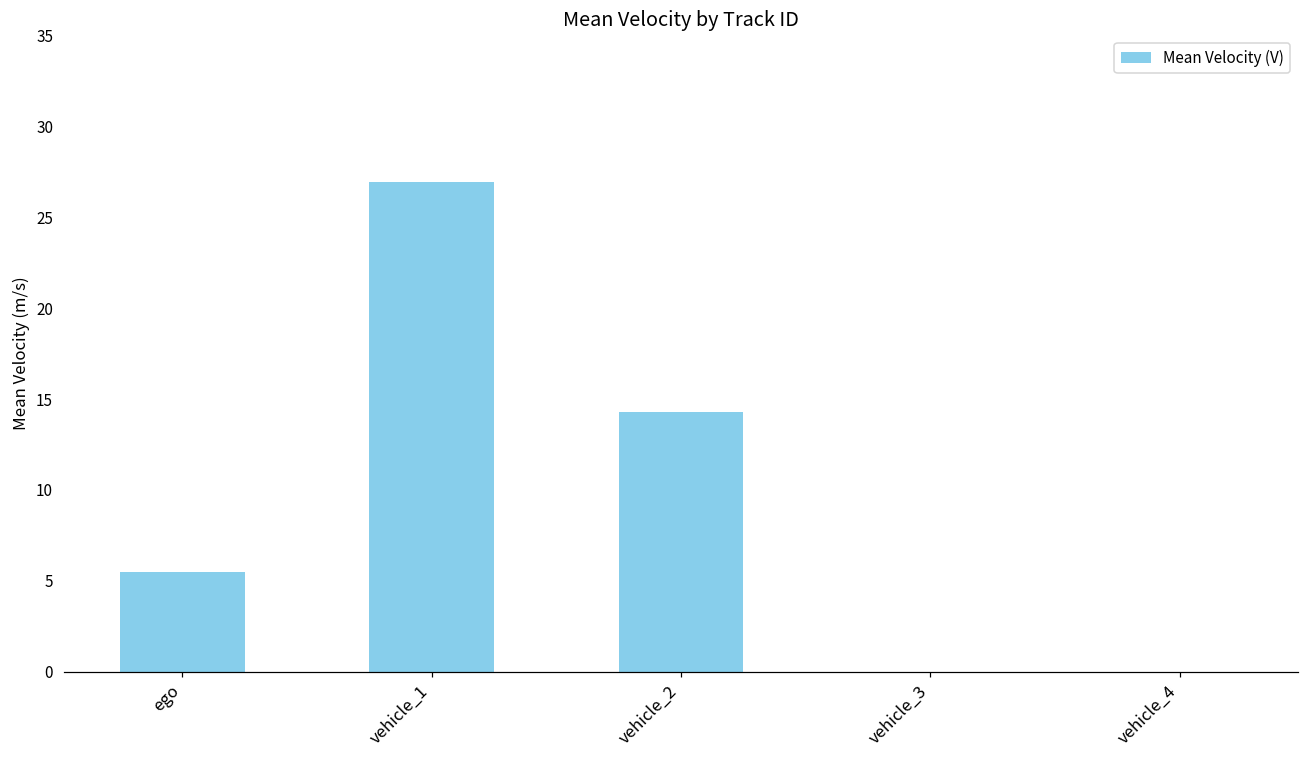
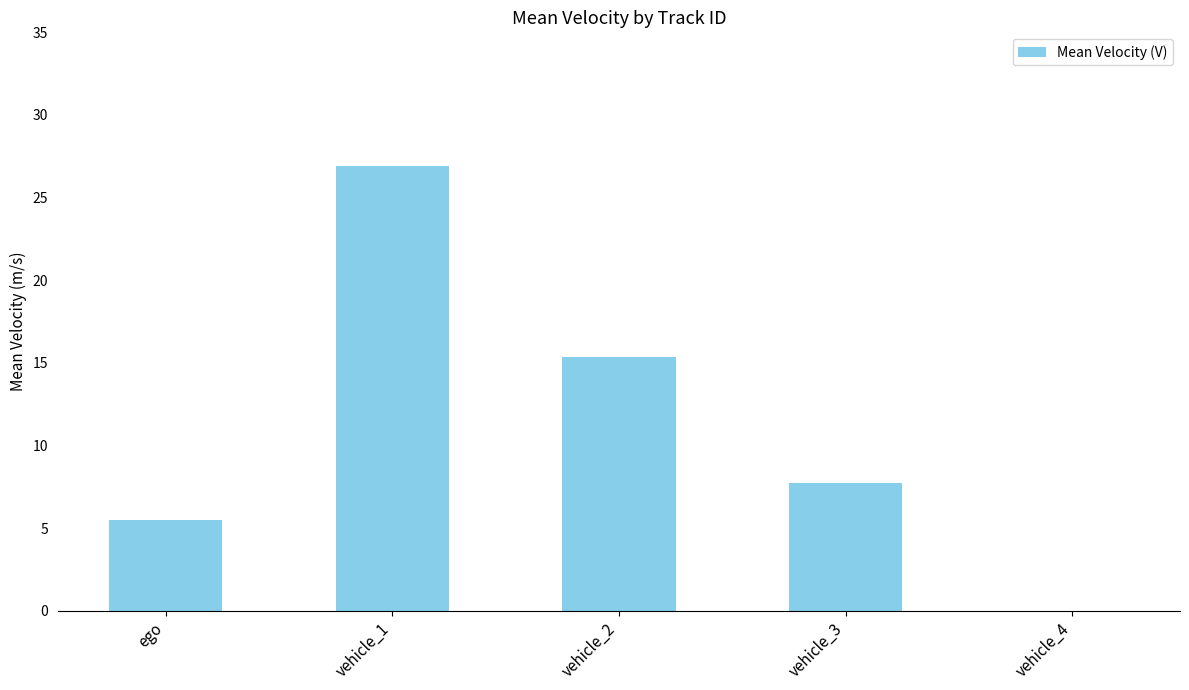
vehicle_2: 14.3 -> 15.3
vehicle_3: 0.0 -> 7.7
